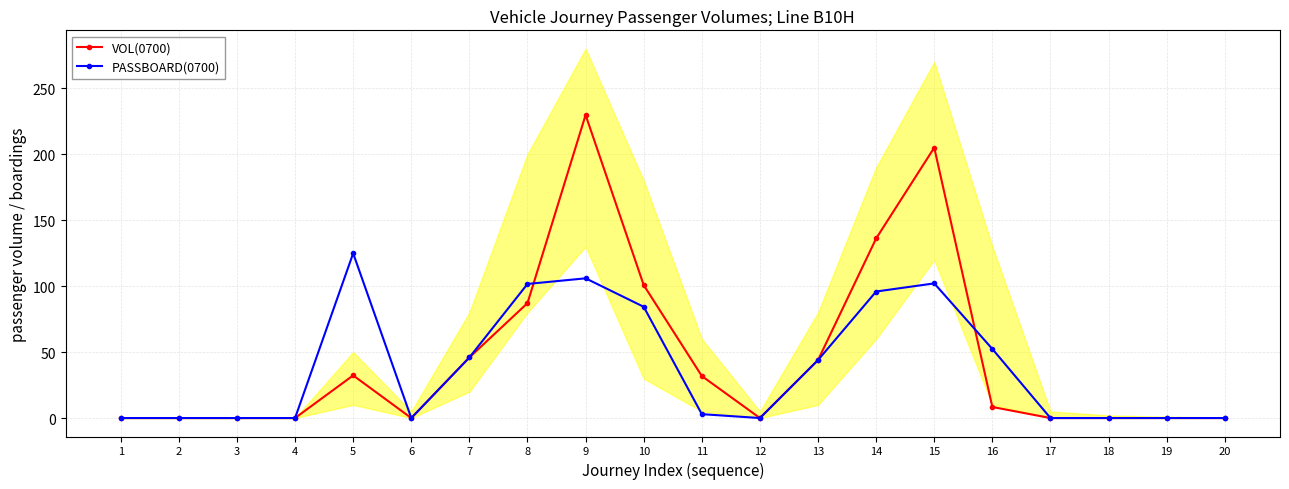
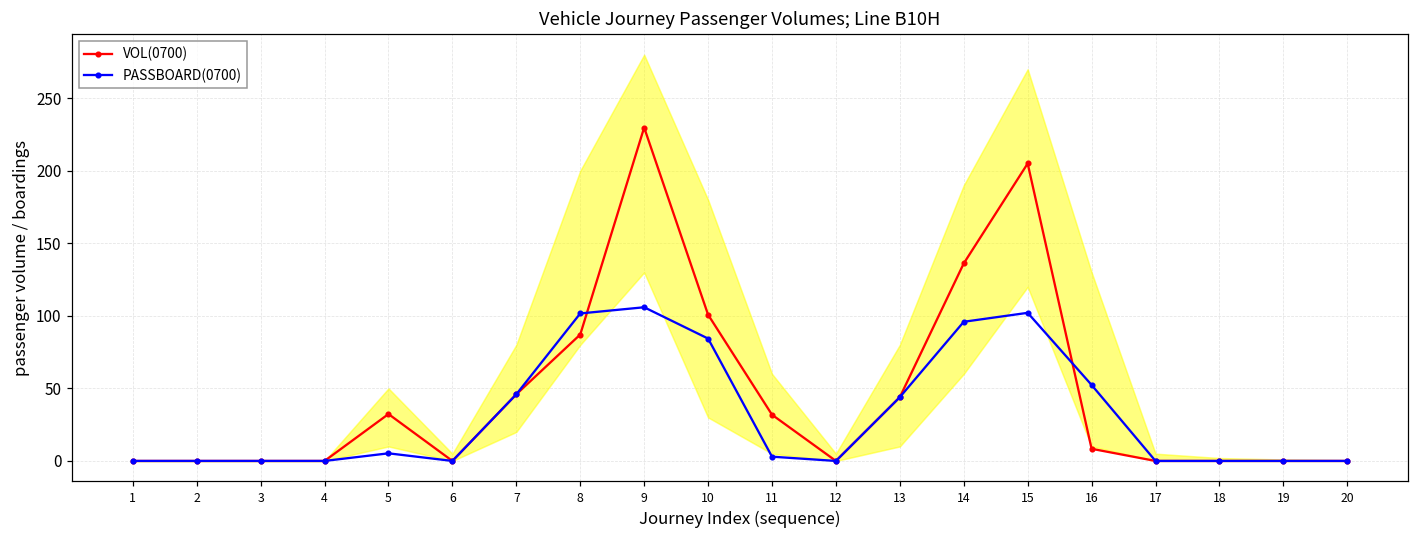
PASSBOARD(0700), 5: 125 -> 5
